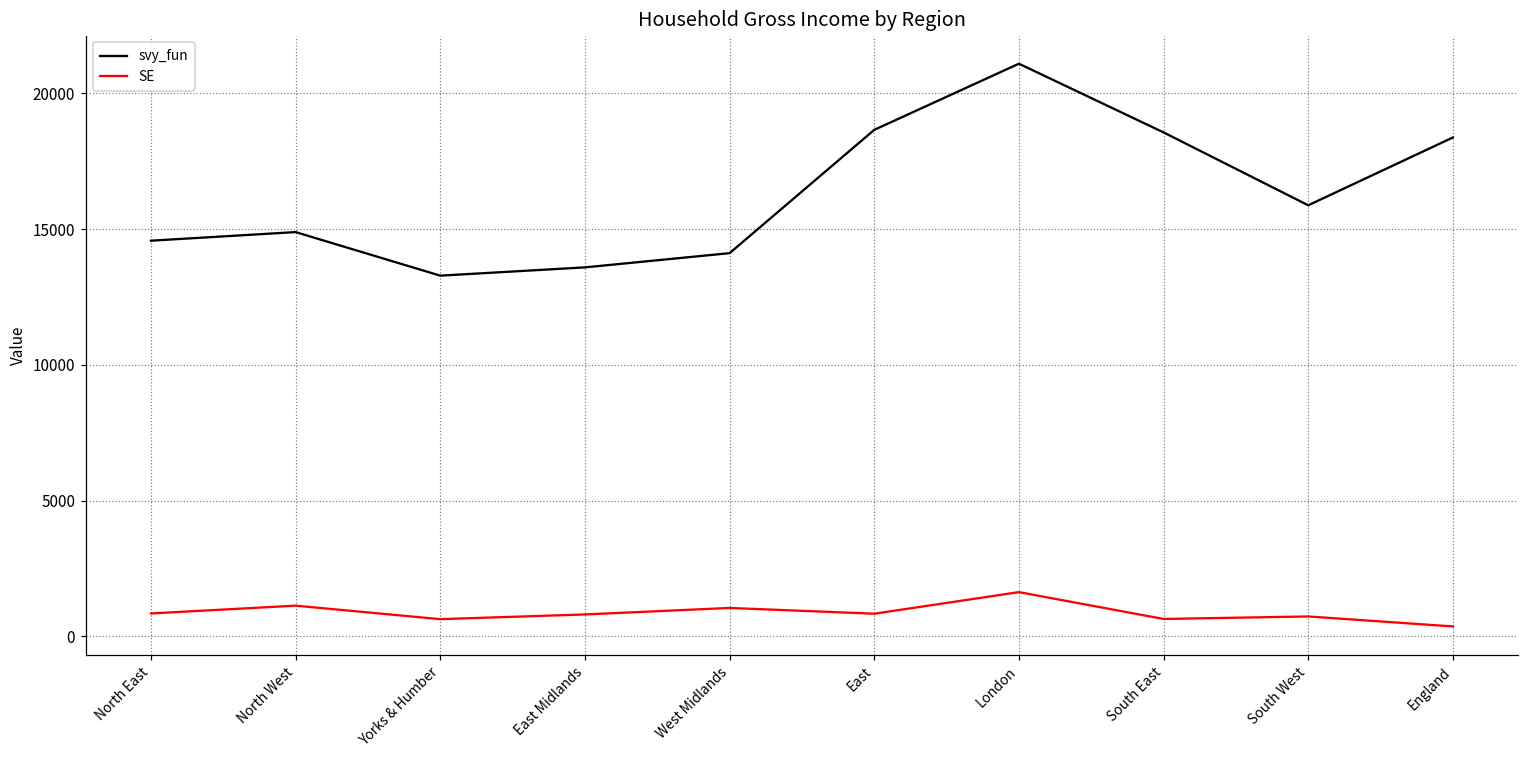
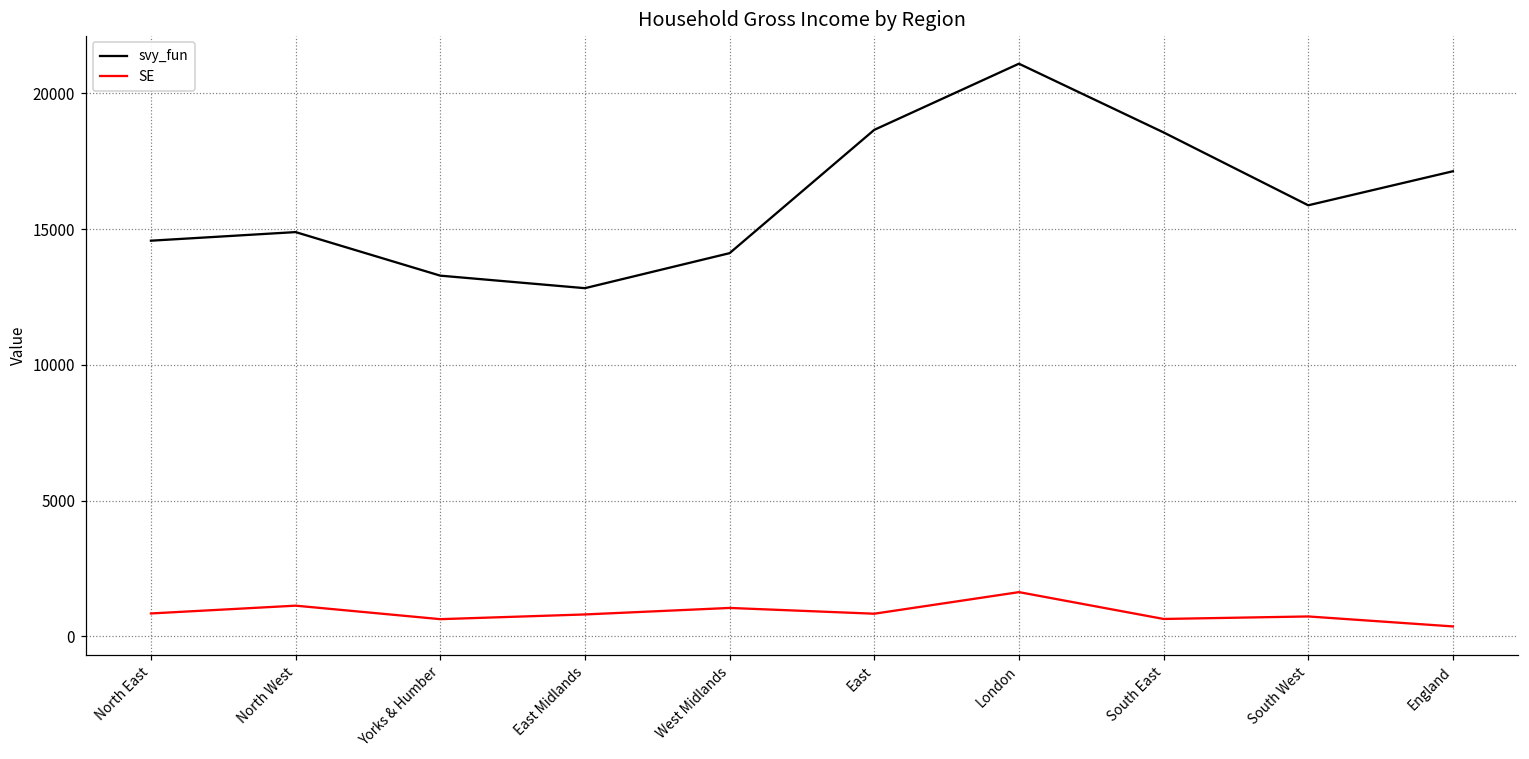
svy_fun, East Midlands: 13600 -> 12800
svy_fun, England: 18400 -> 17100
